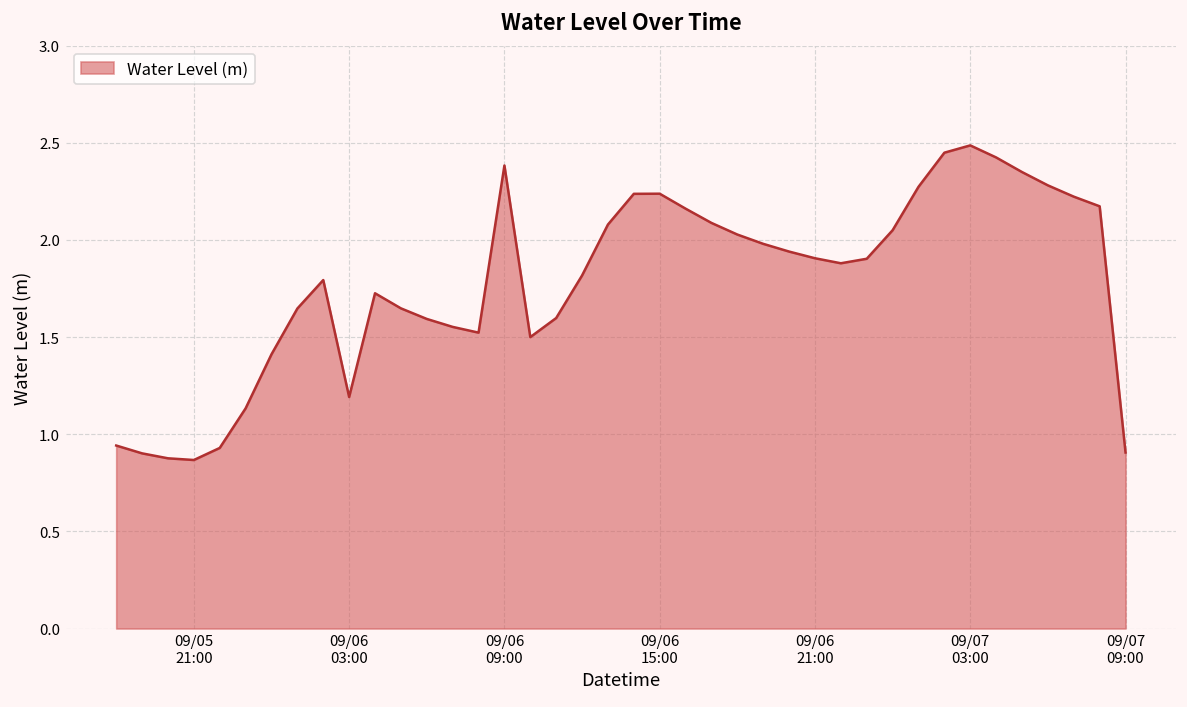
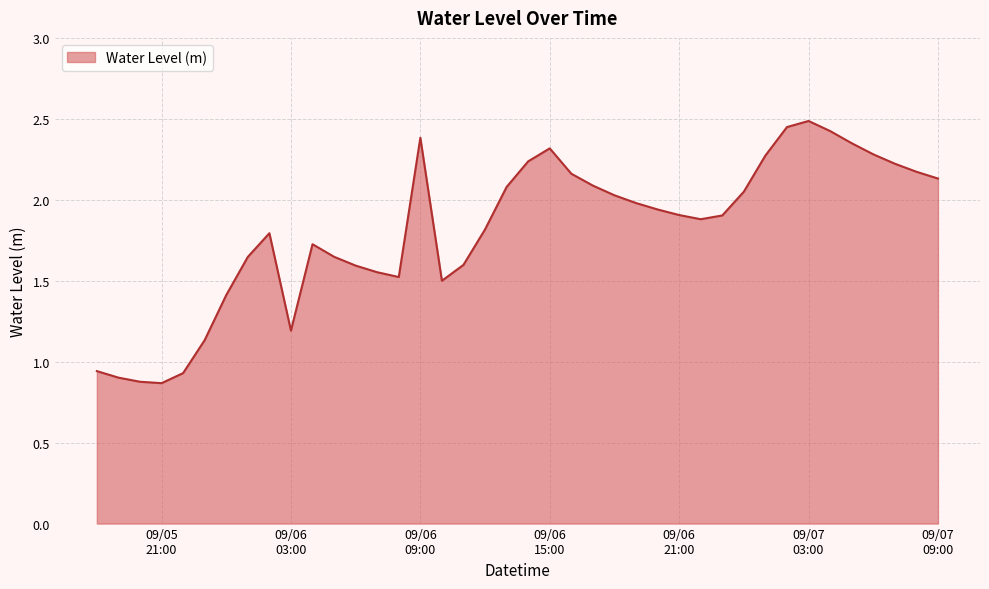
09/06 15:00: 2.24 -> 2.32
09/07 09:00: 0.91 -> 2.13
